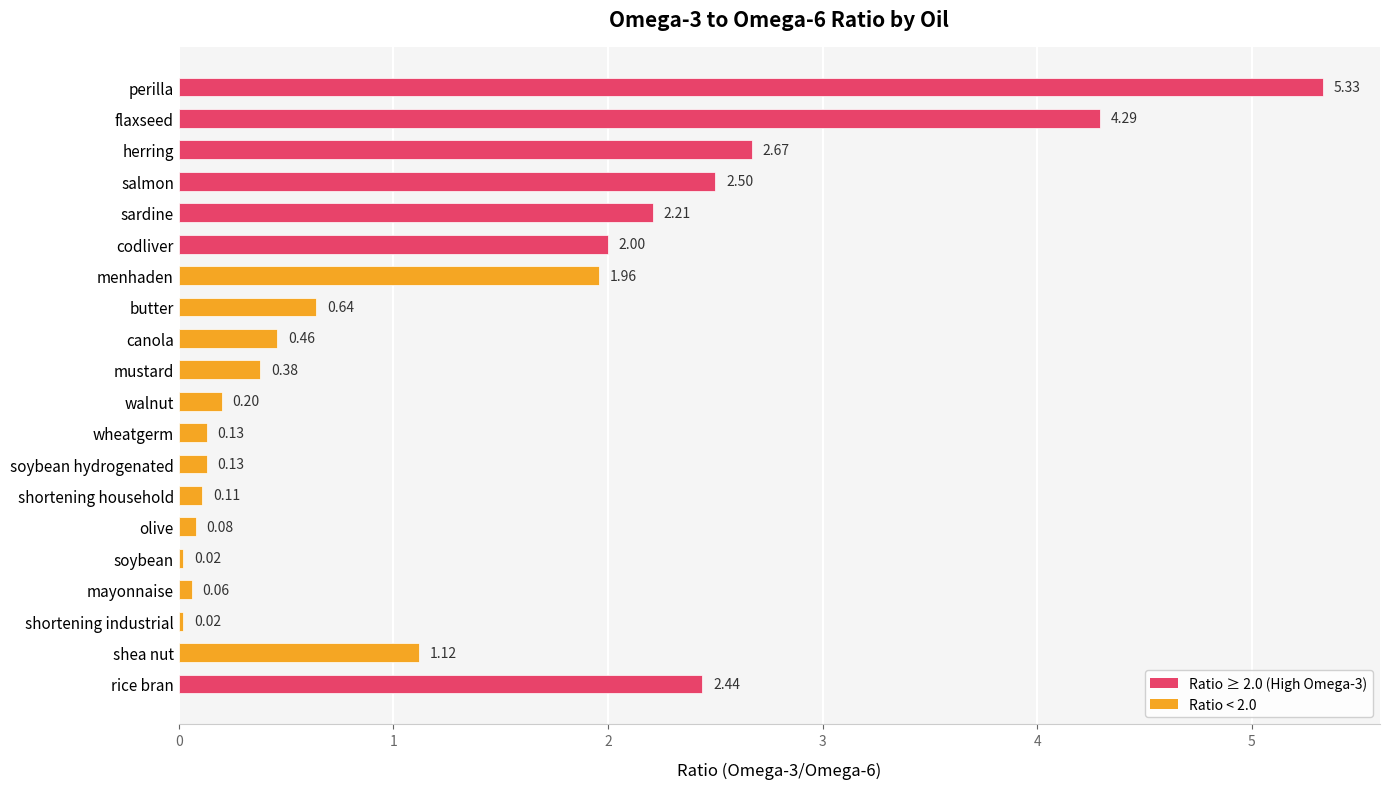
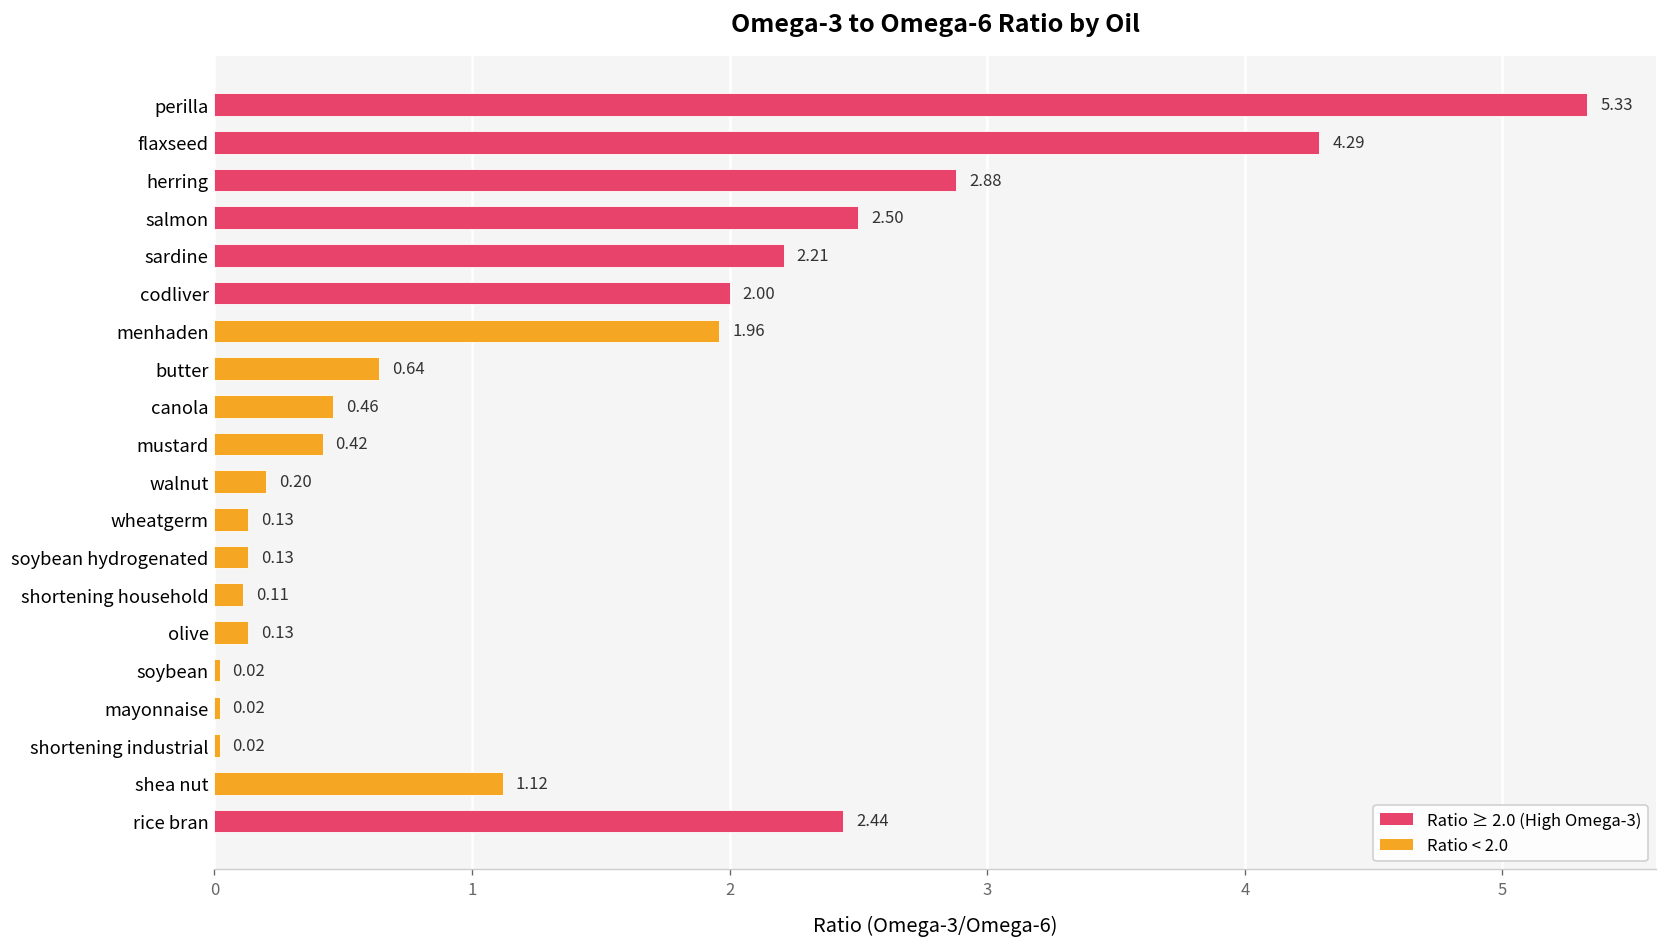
herring: 2.67 -> 2.88
mustard: 0.38 -> 0.42
olive: 0.08 -> 0.13
mayonnaise: 0.06 -> 0.02
